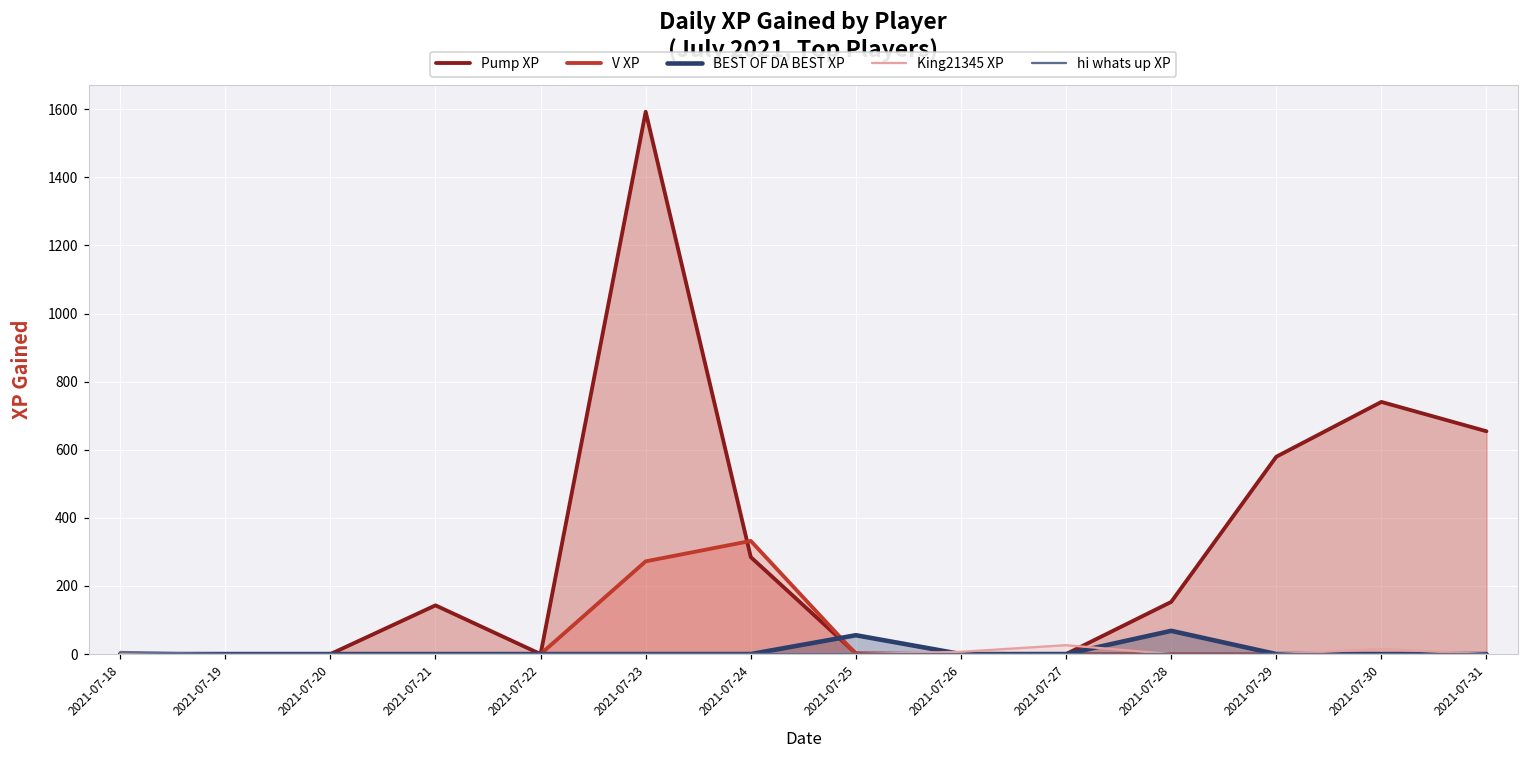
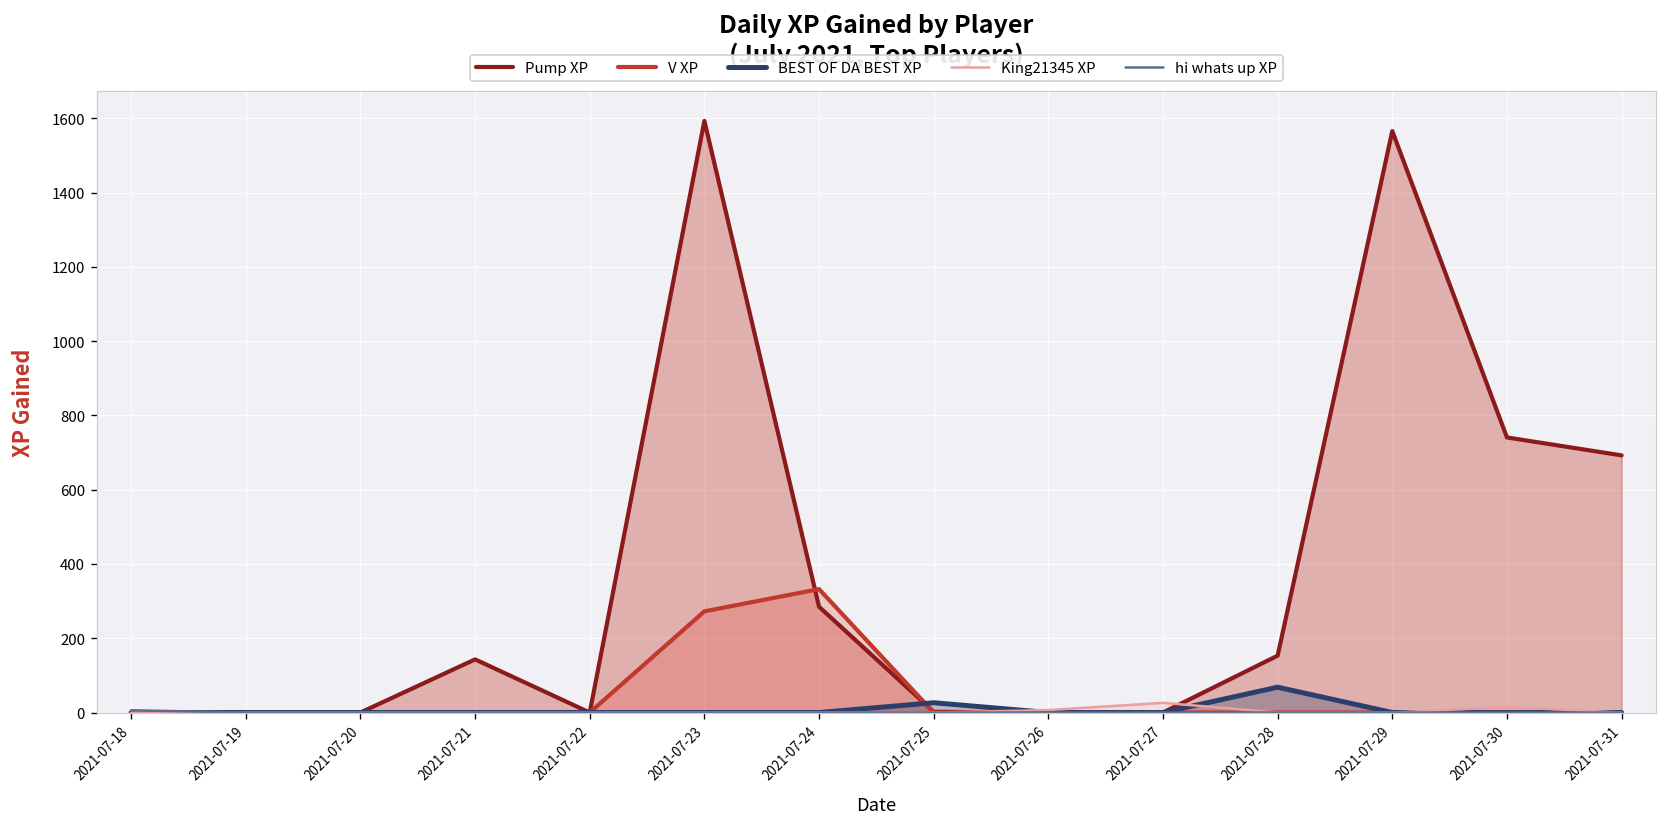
BEST OF DA BEST XP, 2021-07-25: 60 -> 30
Pump XP, 2021-07-29: 580 -> 1570
Pump XP, 2021-07-31: 650 -> 690
